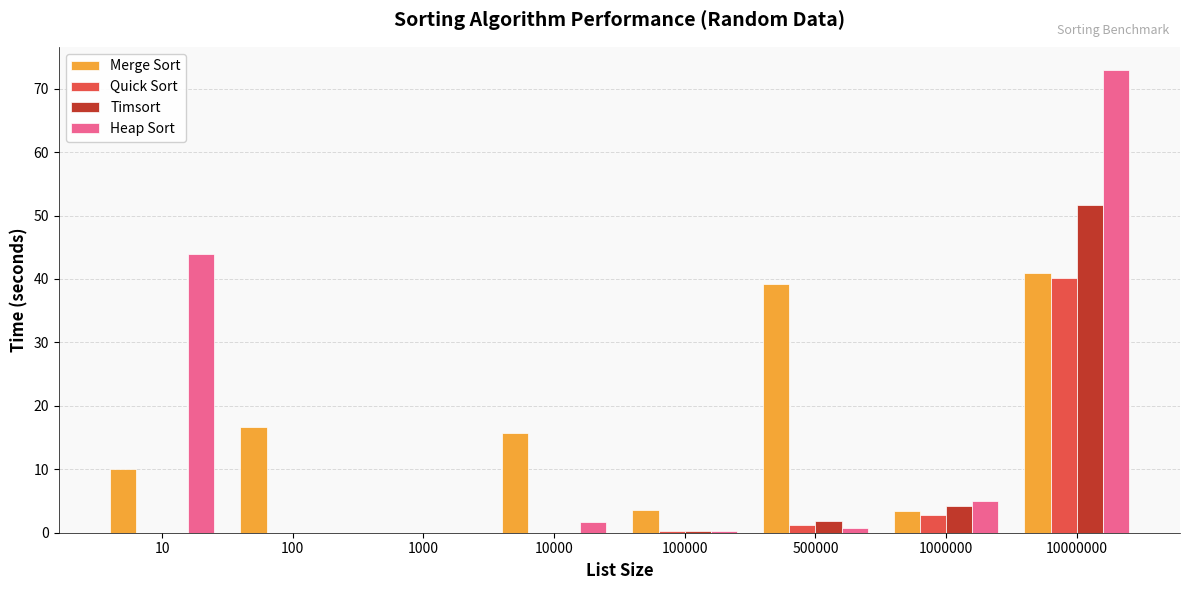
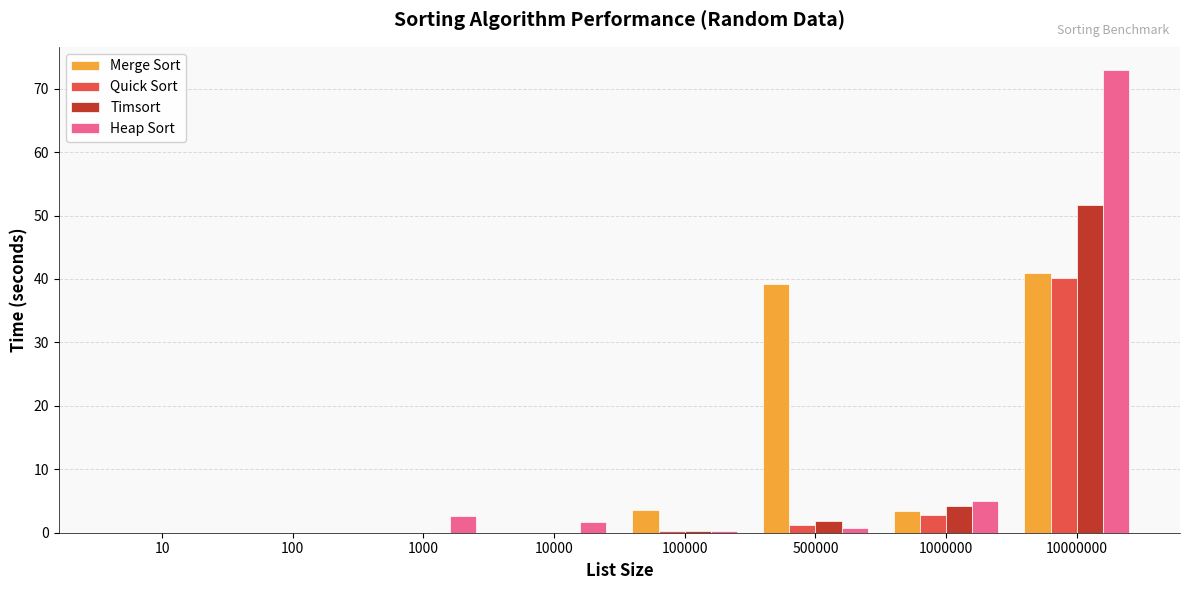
Merge Sort, 10: 10 -> 0
Heap Sort, 10: 44 -> 0
Merge Sort, 100: 17 -> 0
Heap Sort, 1000: 0 -> 3
Merge Sort, 10000: 16 -> 0
